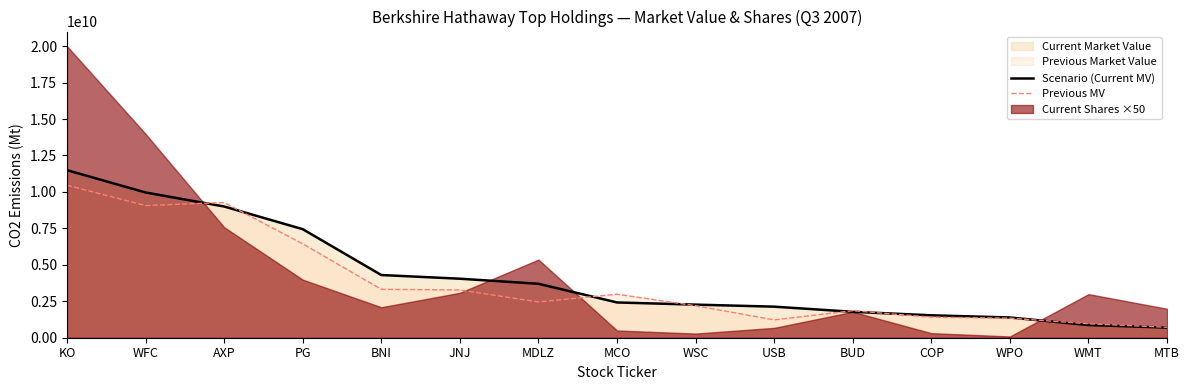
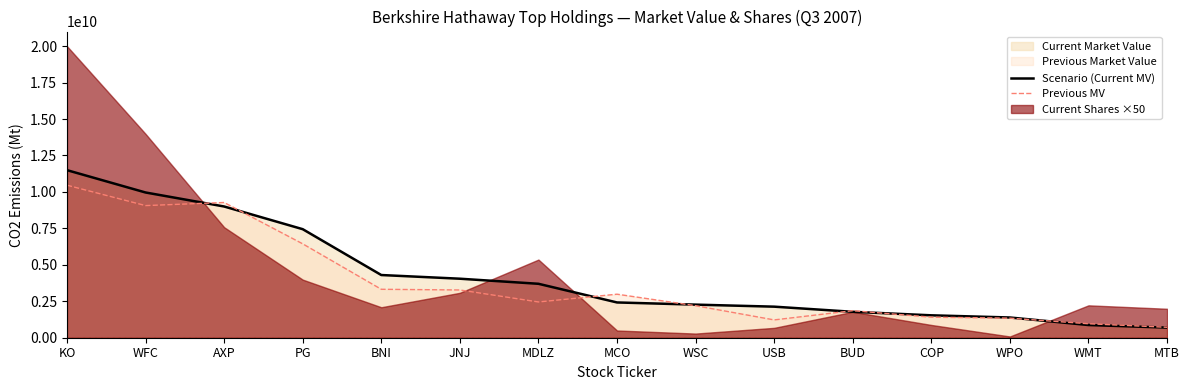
Current Shares ×50, COP: 300000000 -> 900000000
Current Shares ×50, WMT: 3000000000 -> 2200000000
